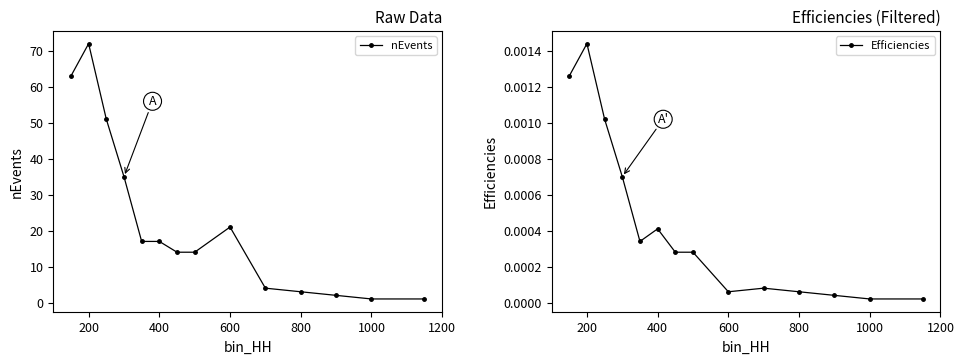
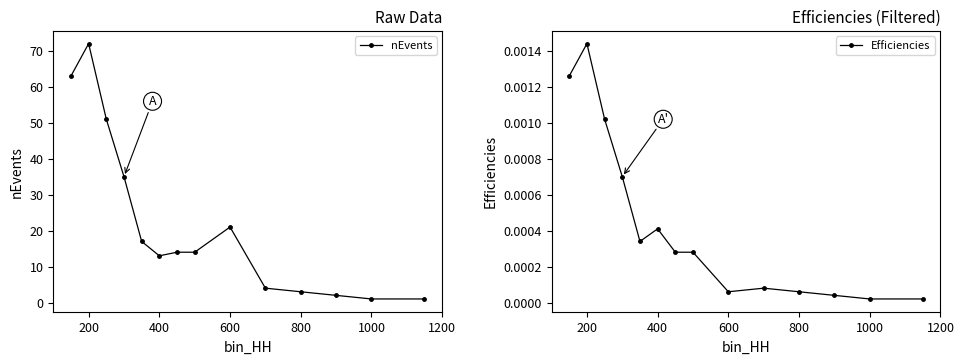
Raw Data, 400: 17 -> 13
